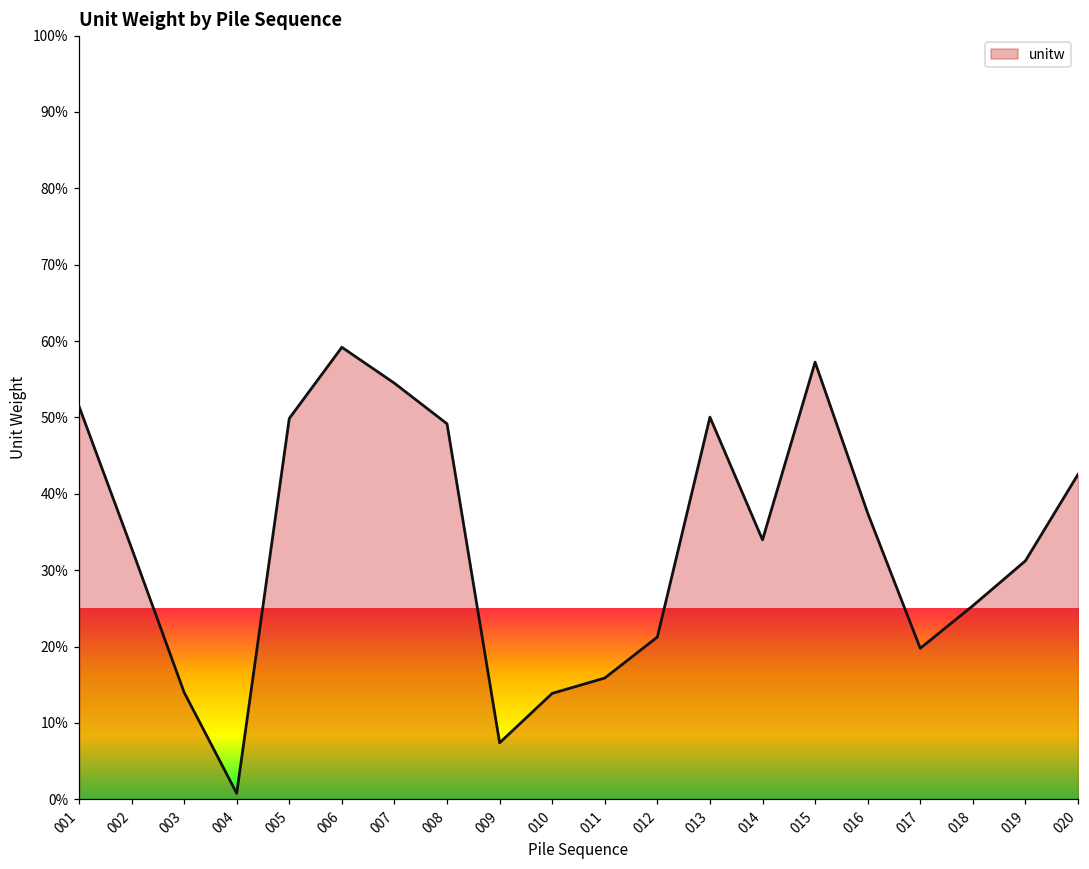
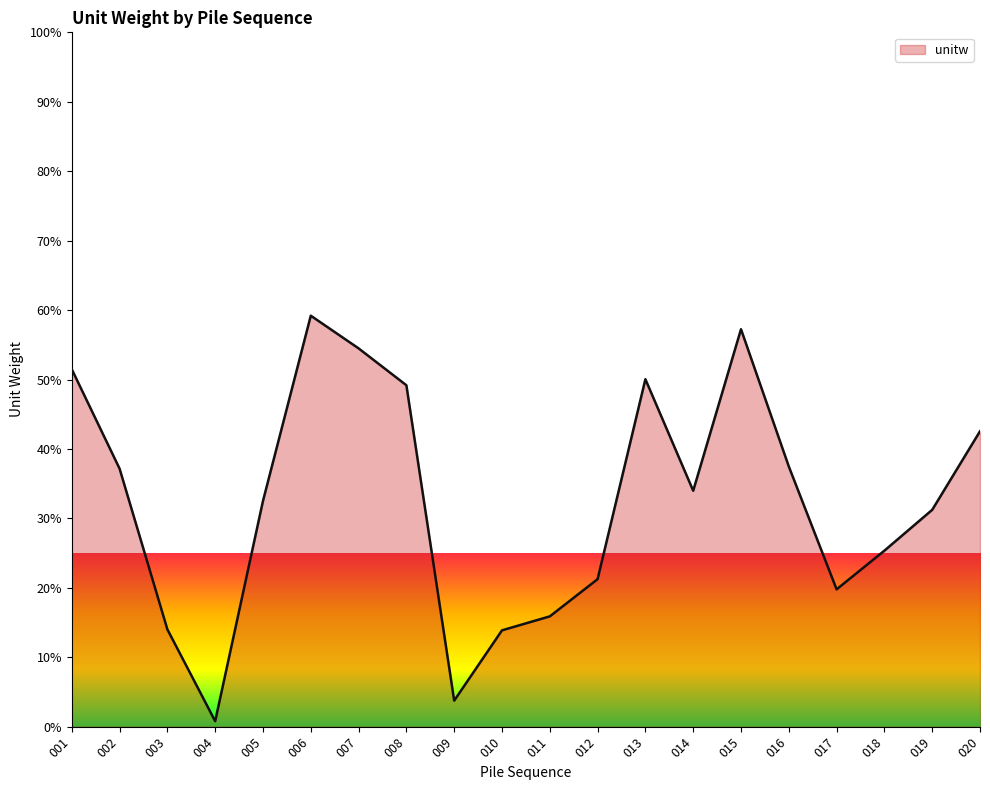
002: 33% -> 37%
005: 50% -> 33%
009: 7% -> 4%
